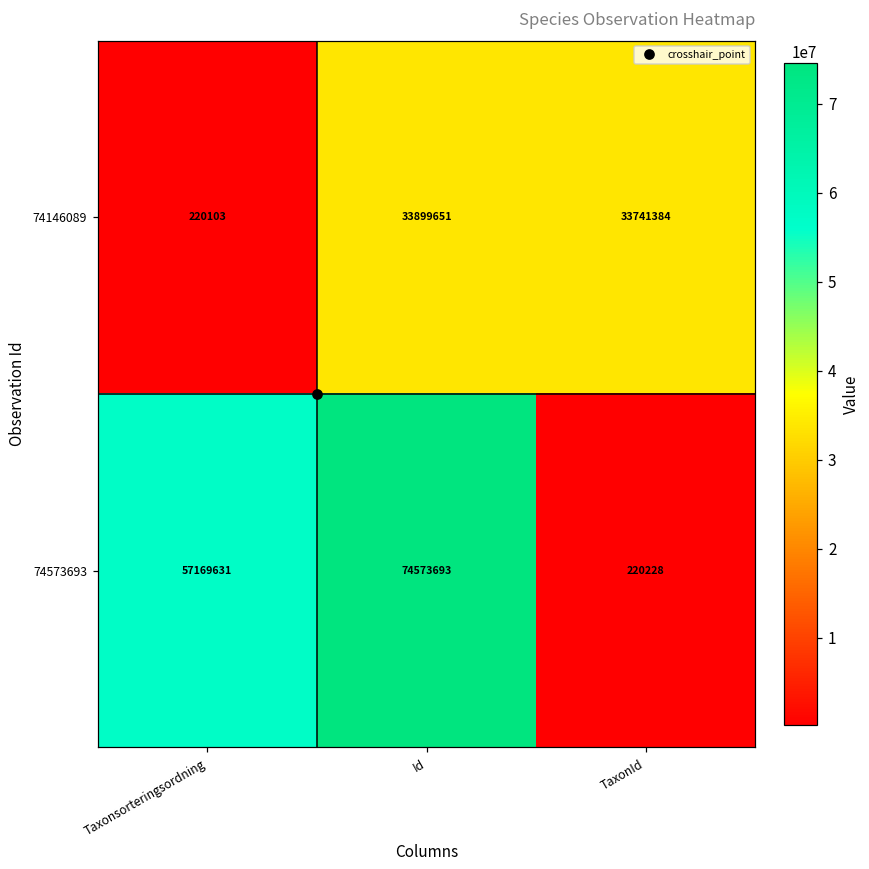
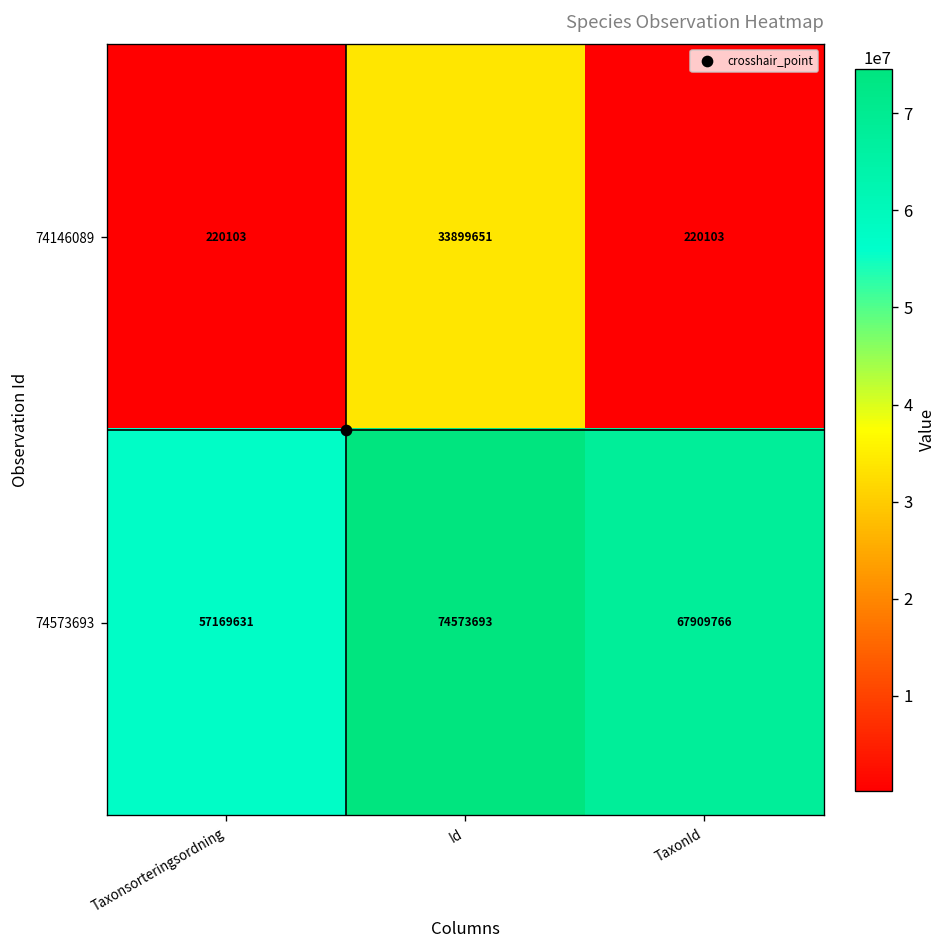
74146089, TaxonId: 33741384 -> 220103
74573693, TaxonId: 220228 -> 67909766
